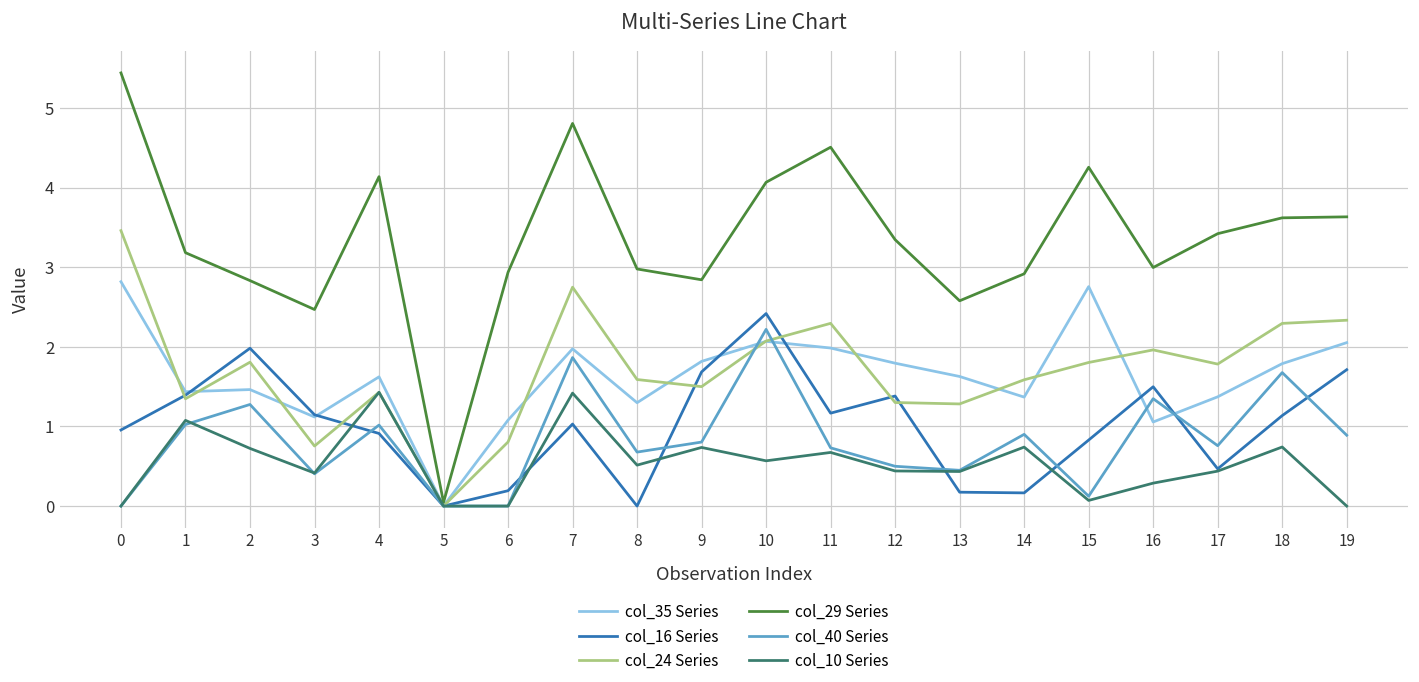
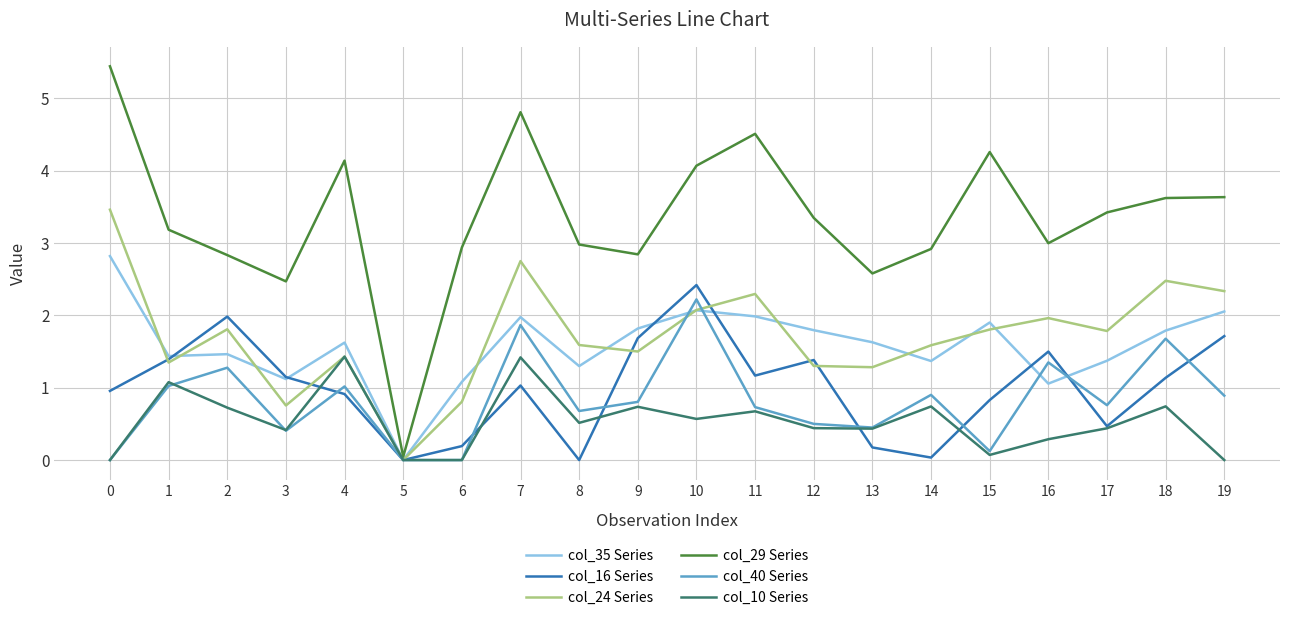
col_16 Series, 14: 0.2 -> 0.0
col_35 Series, 15: 2.8 -> 1.9
col_24 Series, 18: 2.3 -> 2.5
